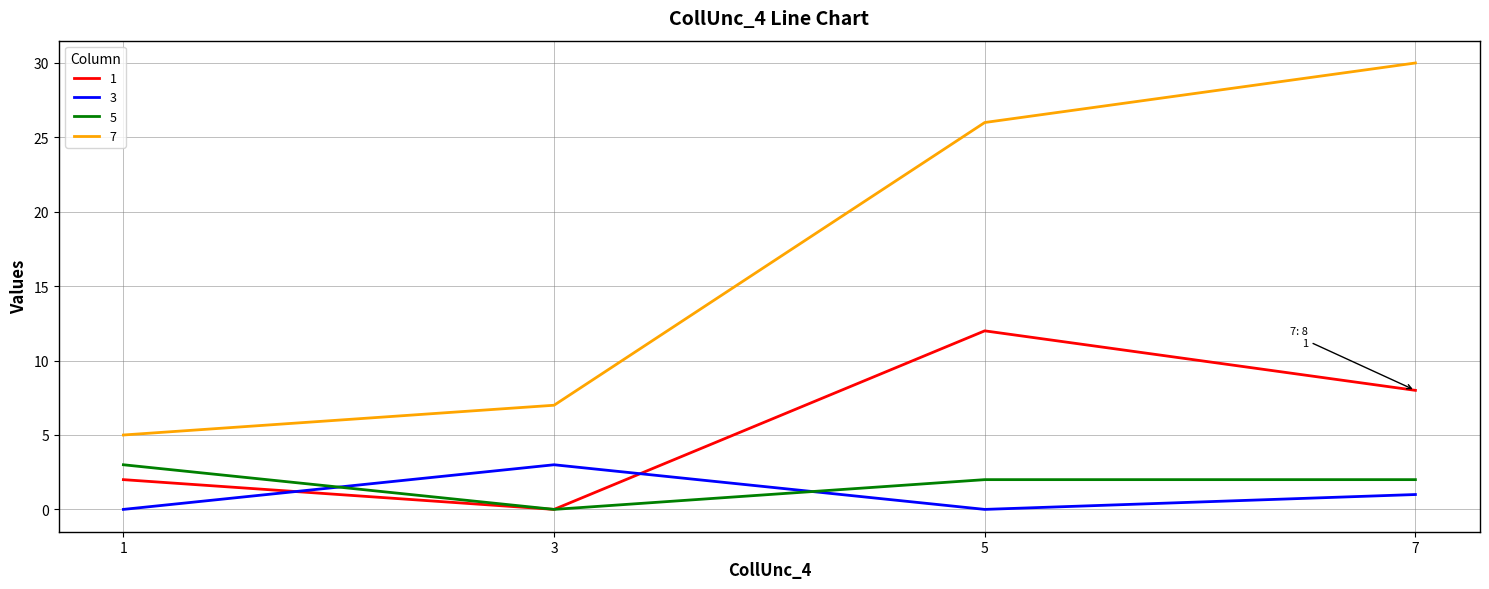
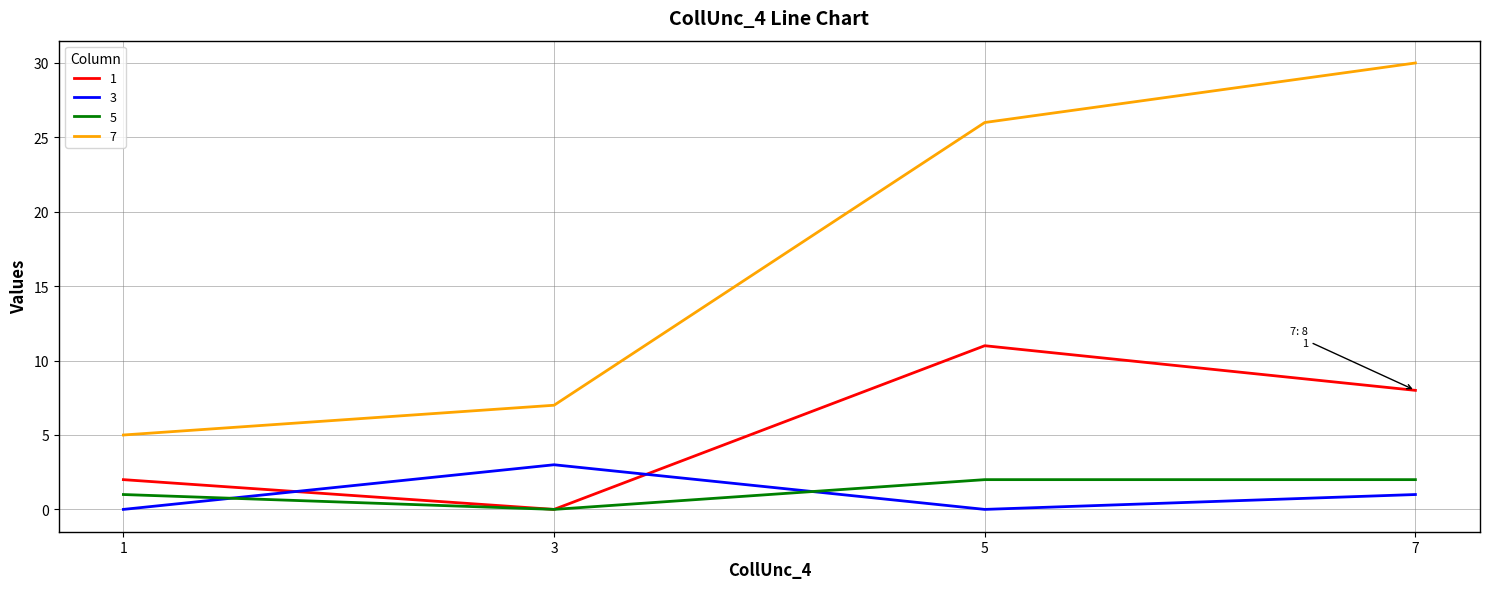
5, 1: 3 -> 1
1, 5: 12 -> 11
